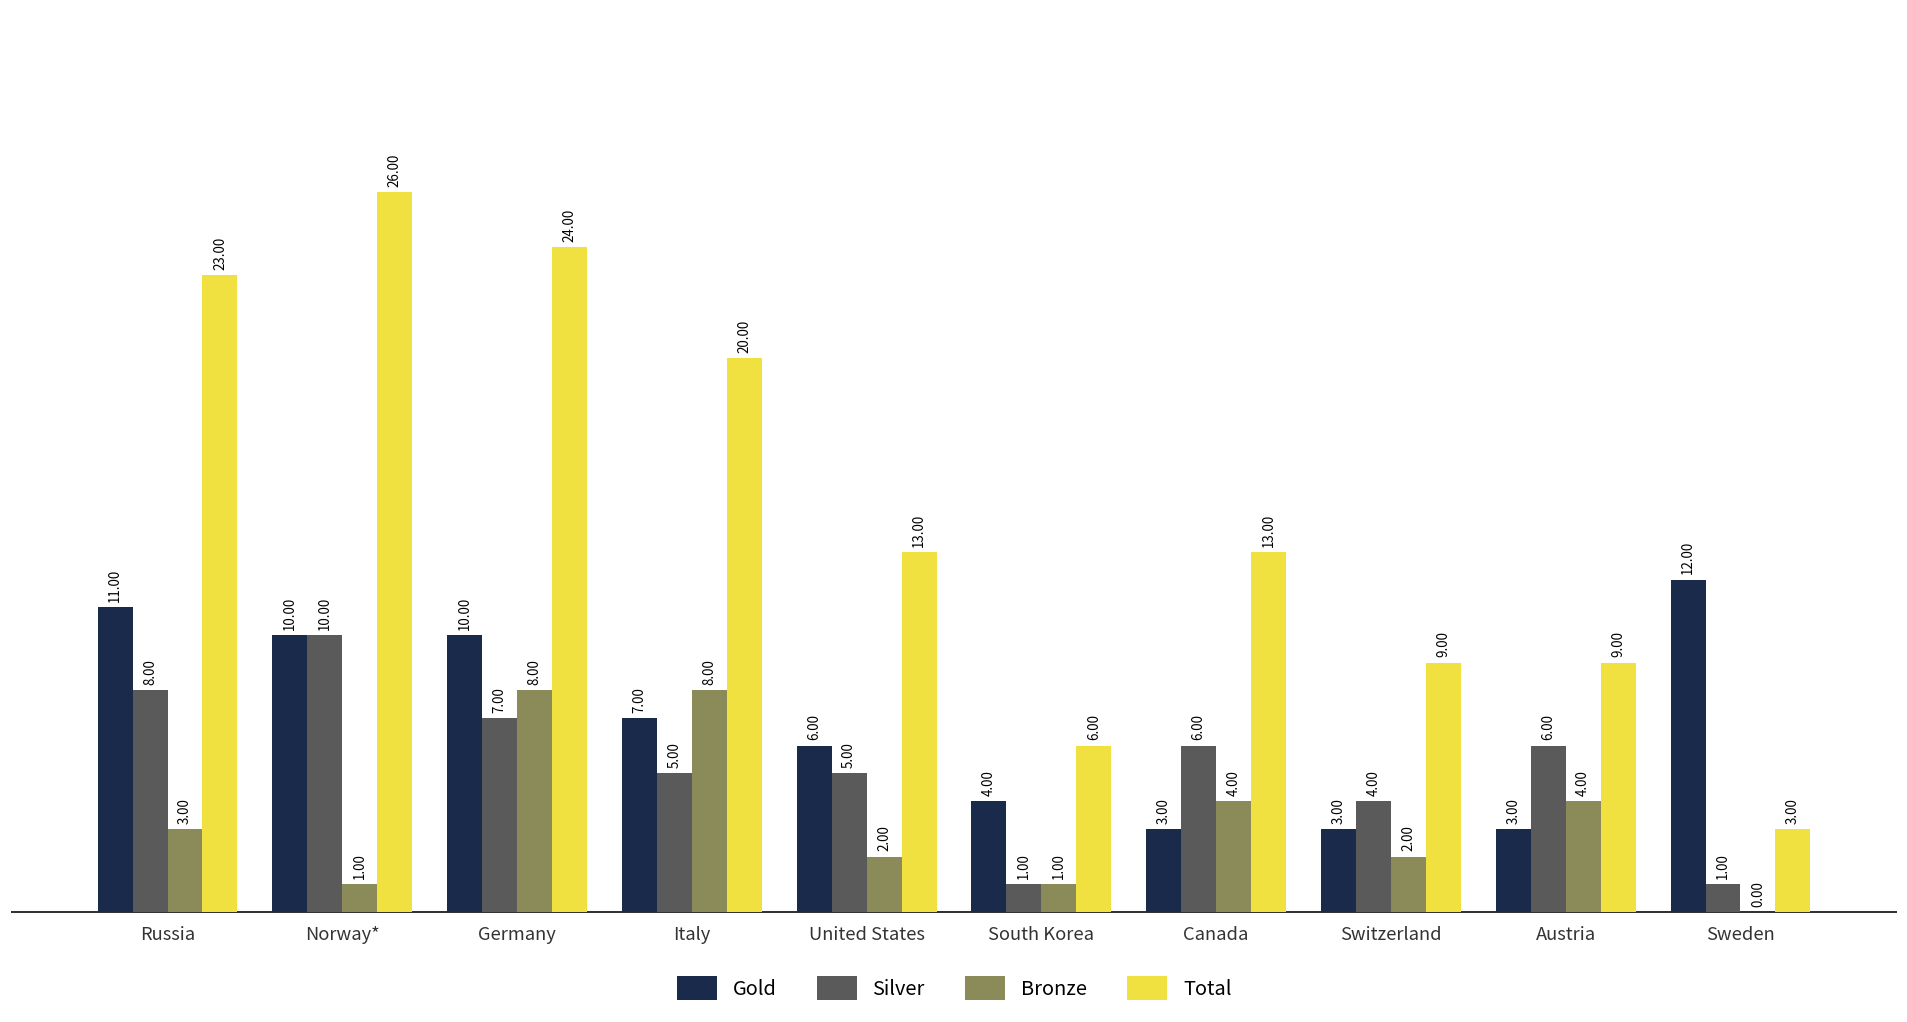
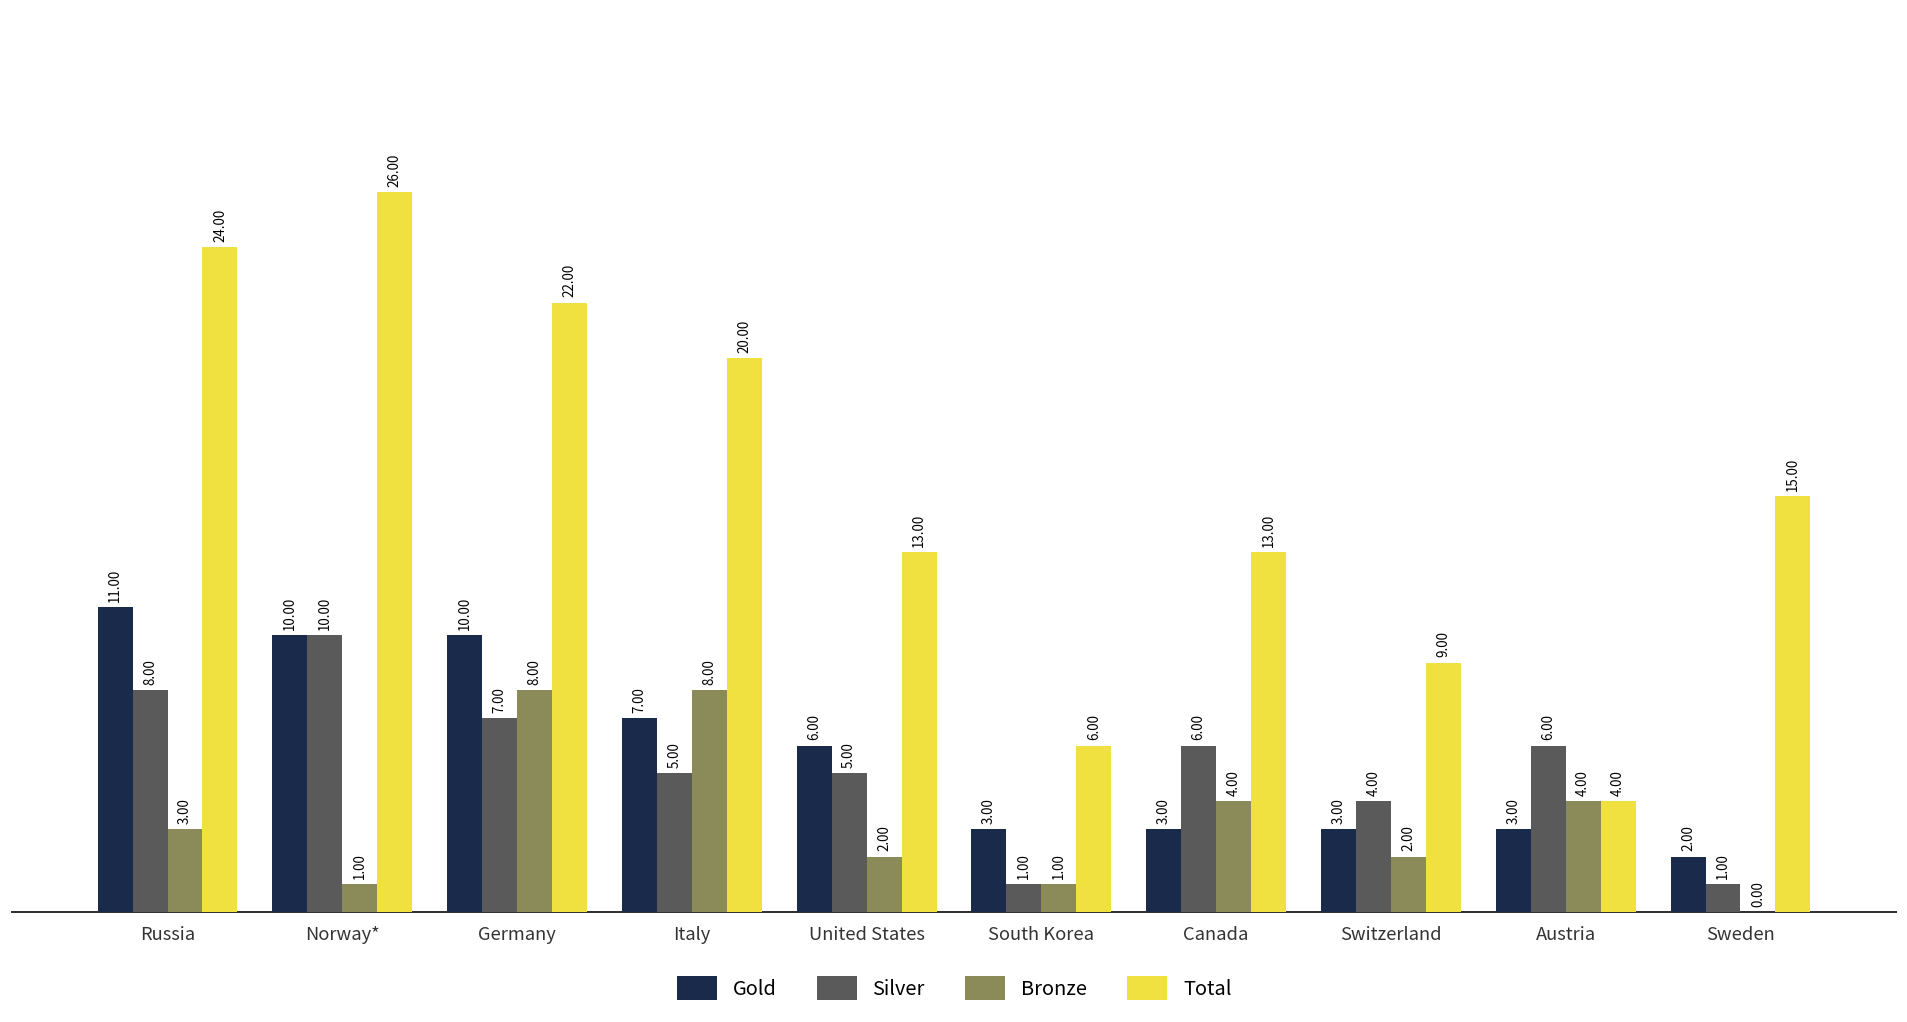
Total, Russia: 23.00 -> 24.00
Total, Germany: 24.00 -> 22.00
Gold, South Korea: 4.00 -> 3.00
Total, Austria: 9.00 -> 4.00
Gold, Sweden: 12.00 -> 2.00
Total, Sweden: 3.00 -> 15.00
